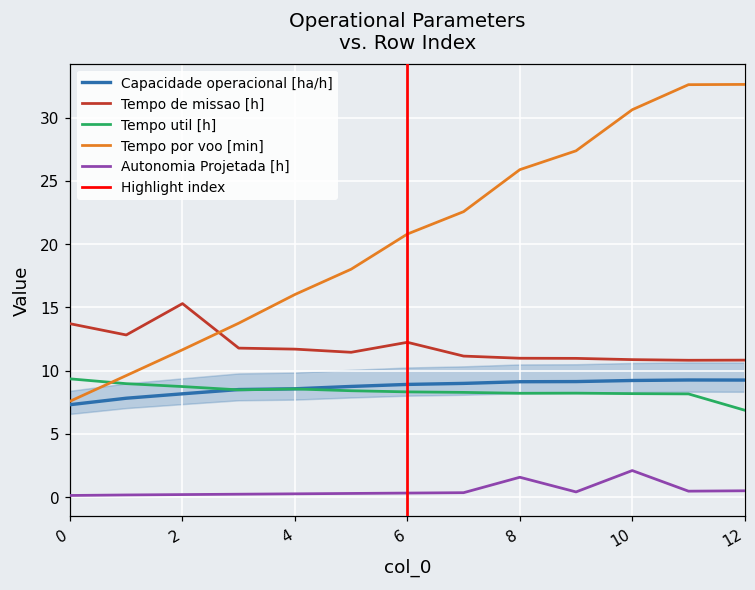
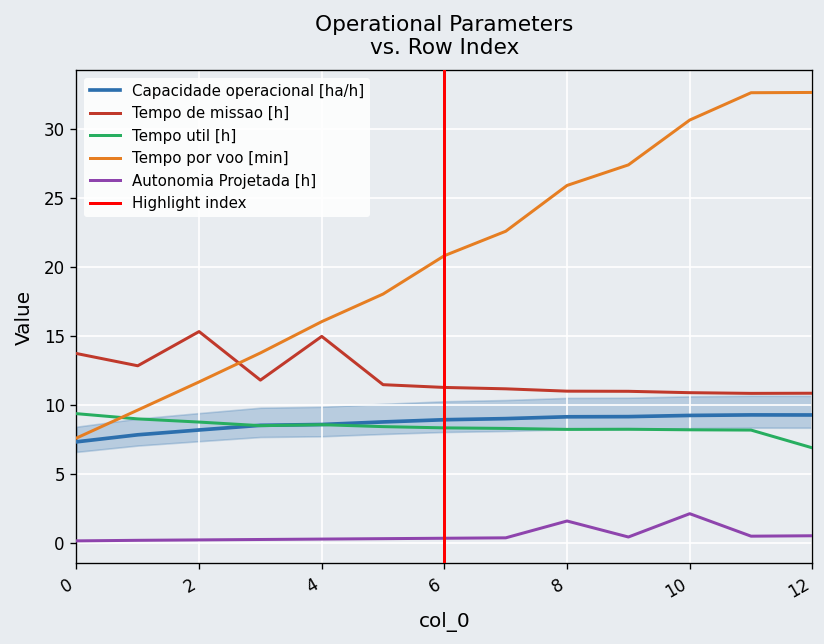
Tempo de missao [h], 4: 11.7 -> 14.9
Tempo de missao [h], 6: 12.2 -> 11.2
